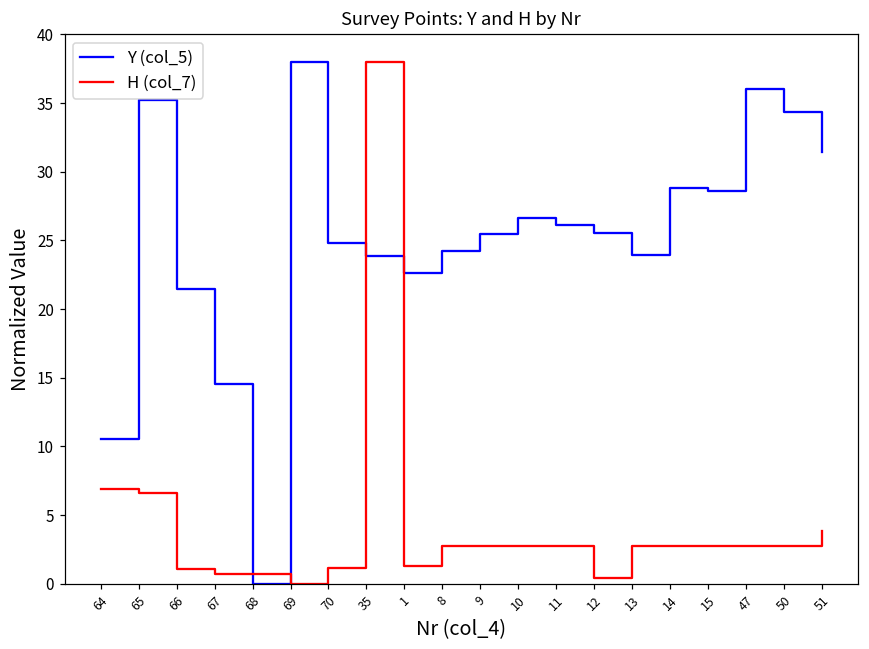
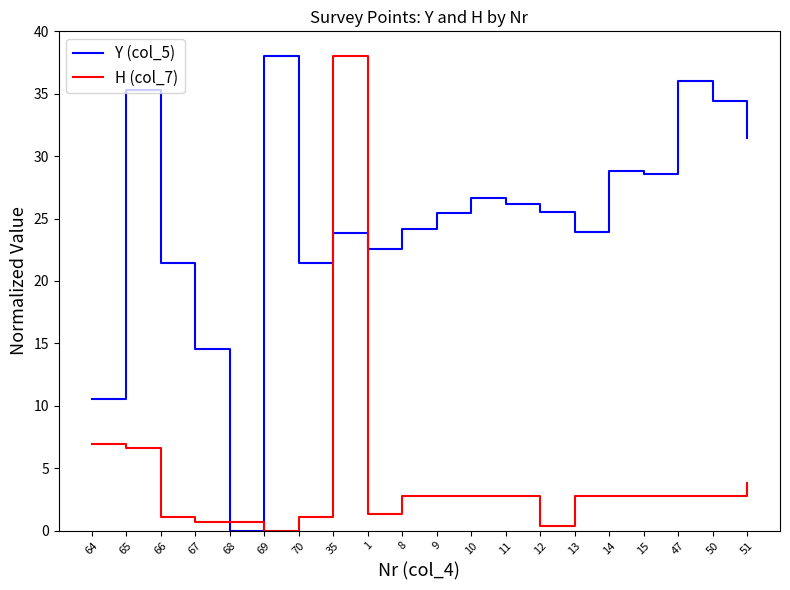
Y (col_5), 70: 24.8 -> 21.4
